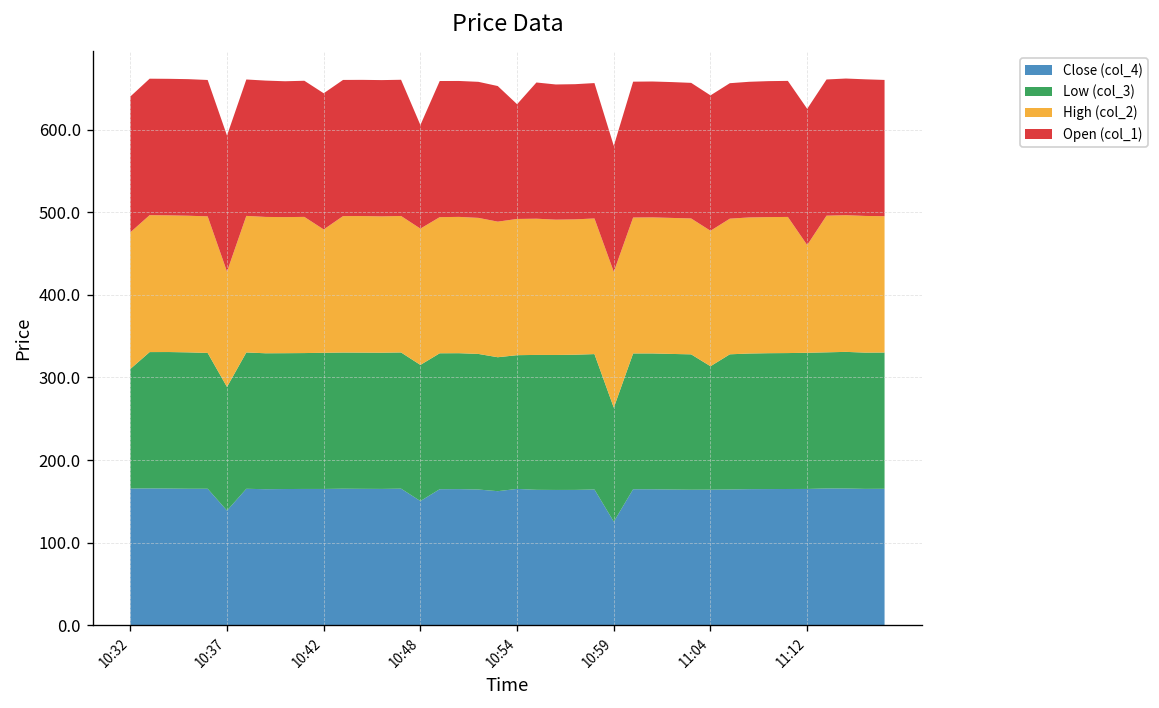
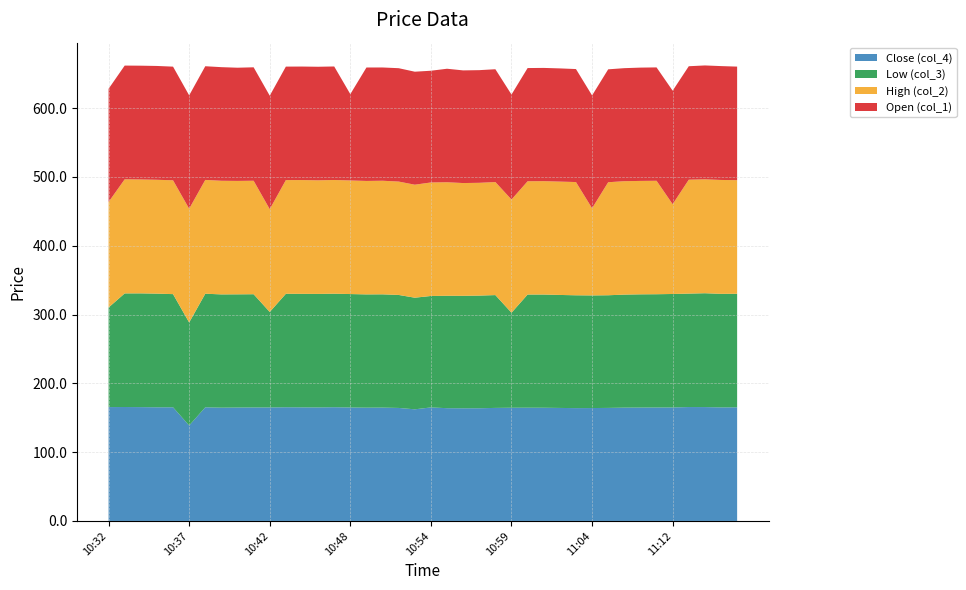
High (col_2), 10:32: 170 -> 150
High (col_2), 10:37: 140 -> 170
Low (col_3), 10:42: 160 -> 140
Close (col_4), 10:48: 150 -> 160
Open (col_1), 10:54: 140 -> 160
Close (col_4), 10:59: 130 -> 160
Low (col_3), 11:04: 150 -> 160
High (col_2), 11:04: 160 -> 130
